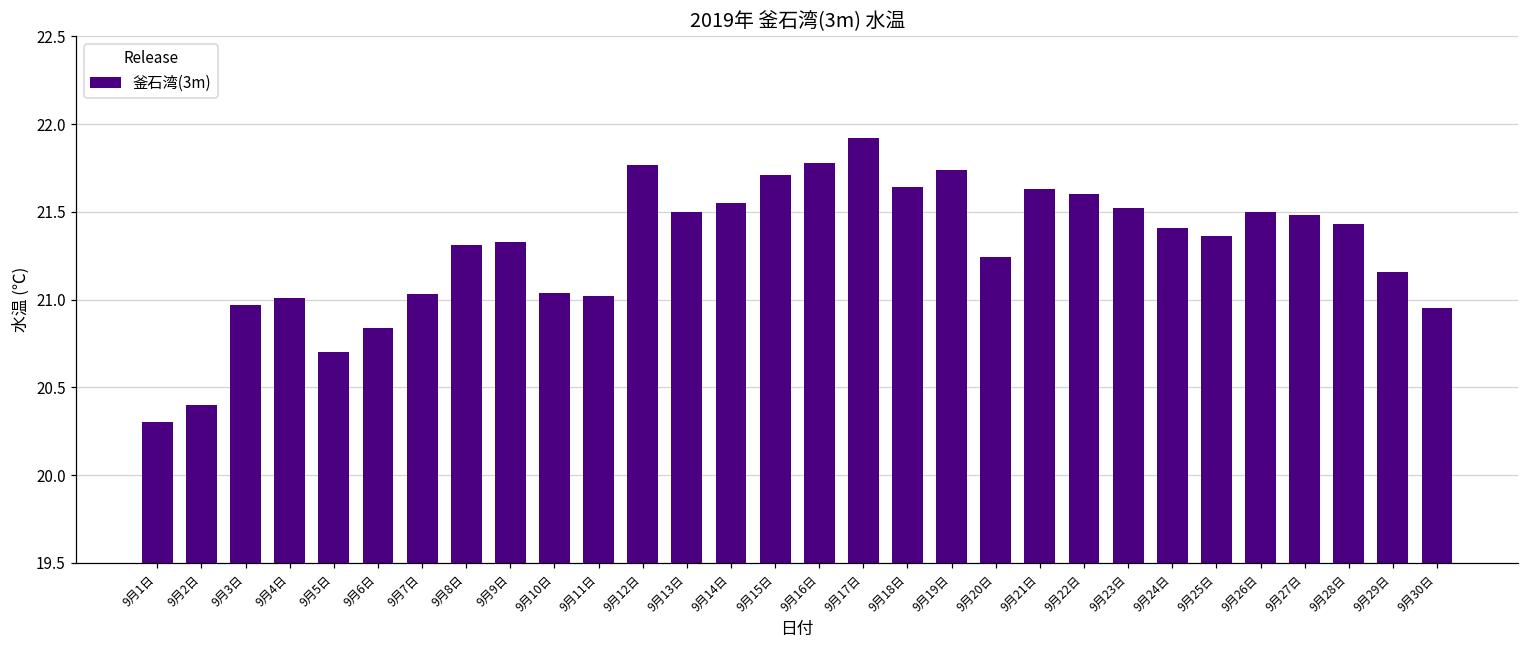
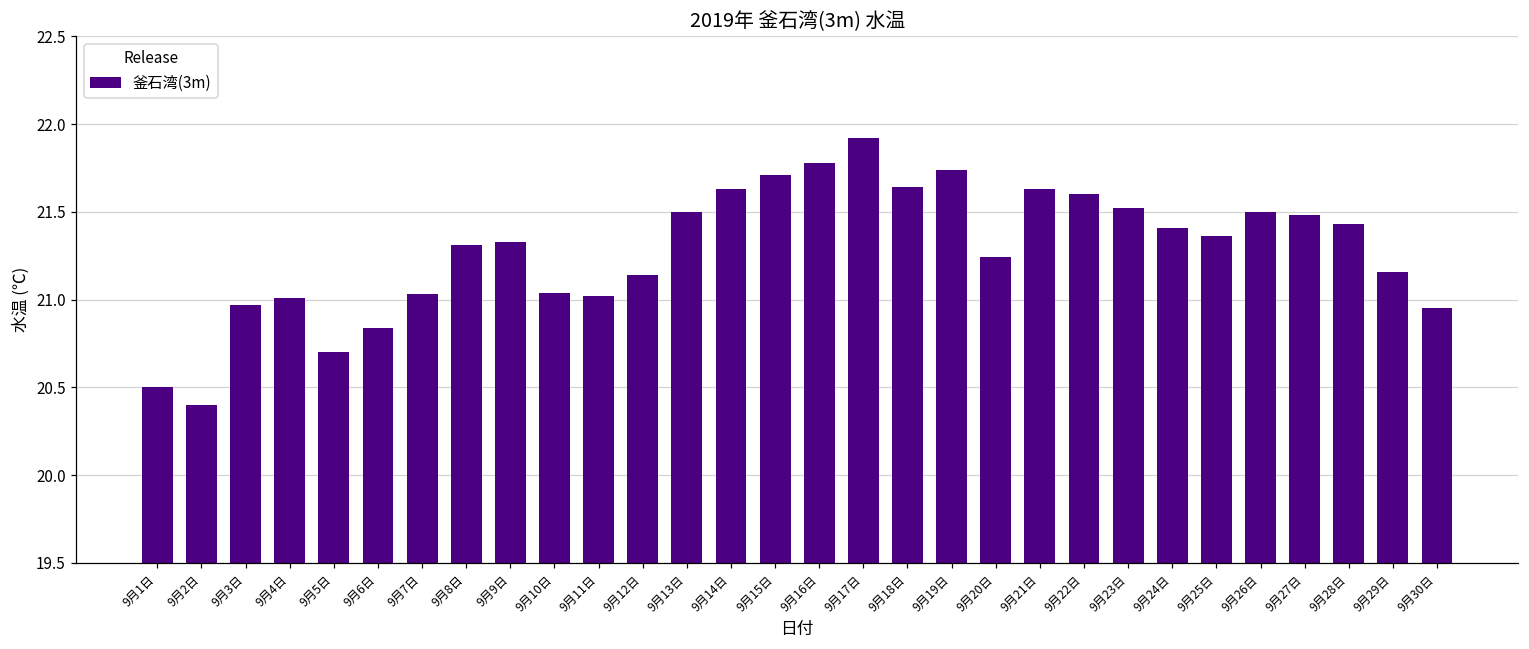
9月1日: 20.3 -> 20.5
9月12日: 21.77 -> 21.14
9月14日: 21.55 -> 21.63
